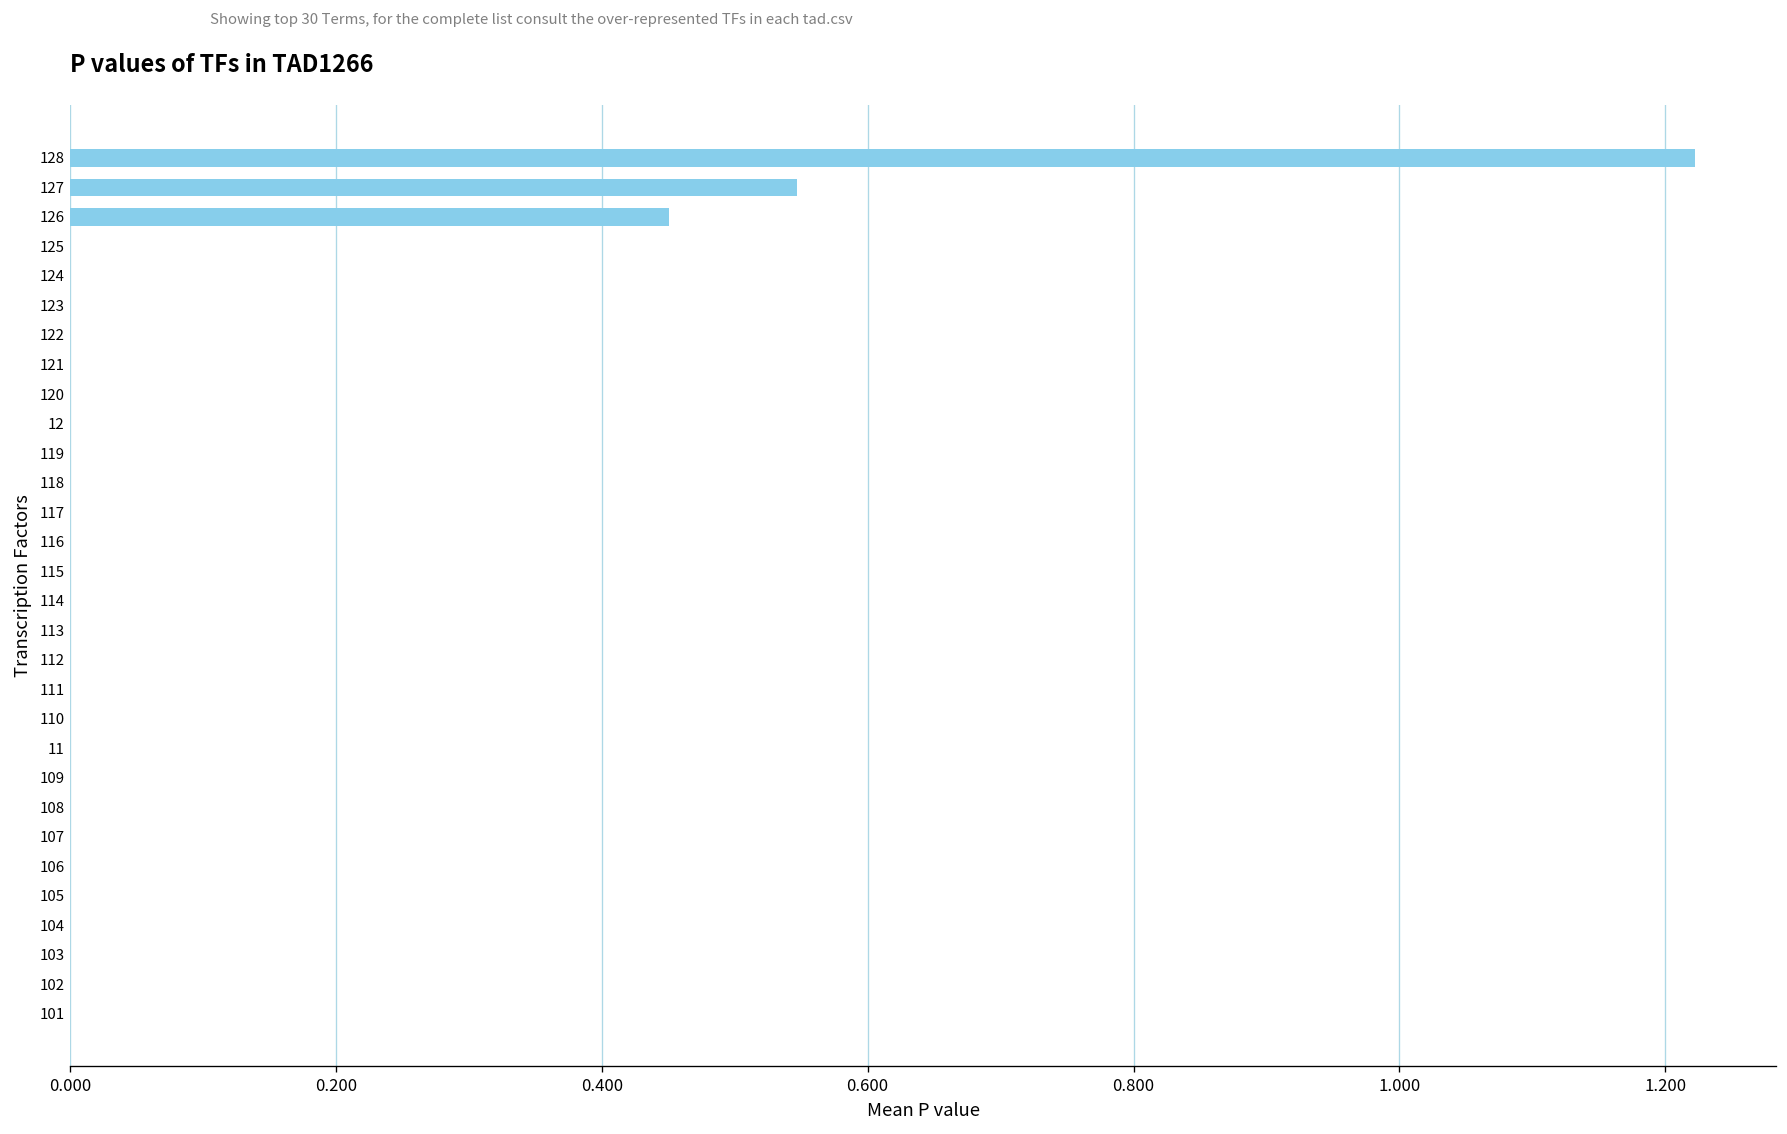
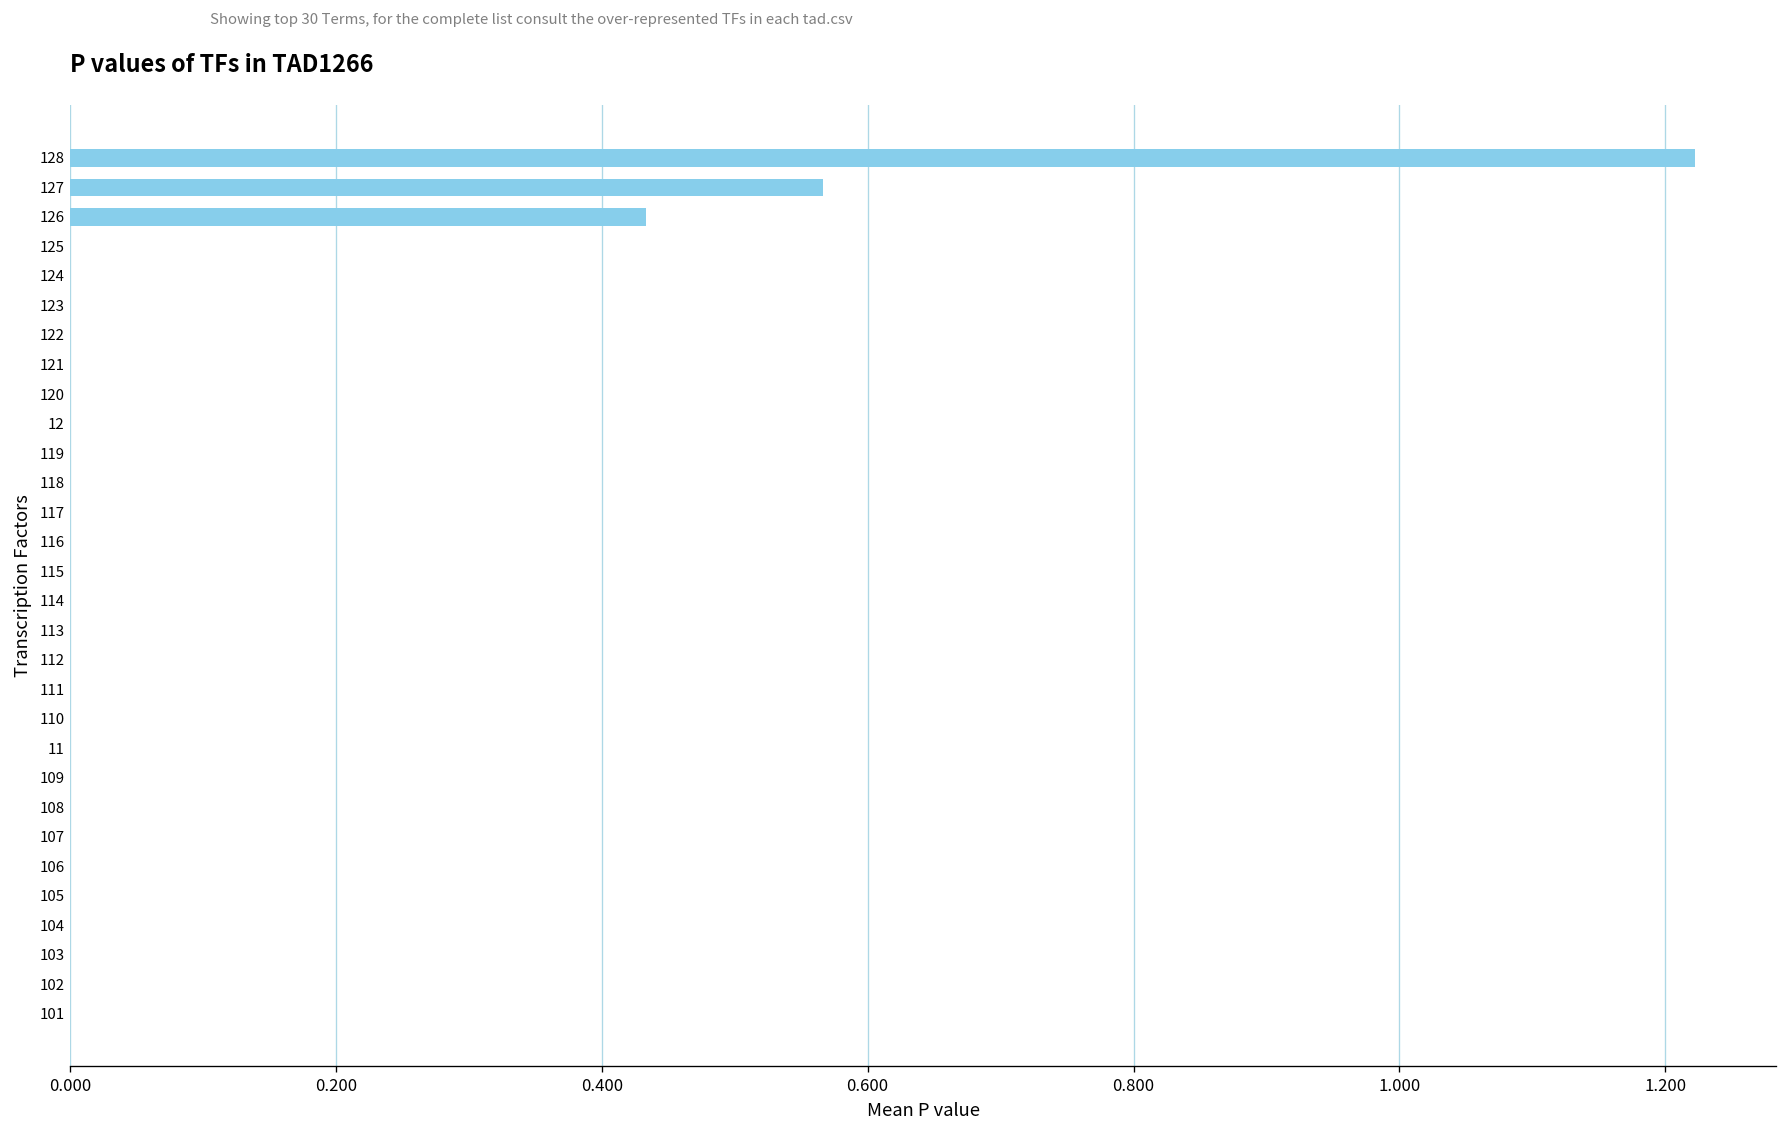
127: 0.547 -> 0.567
126: 0.450 -> 0.433
